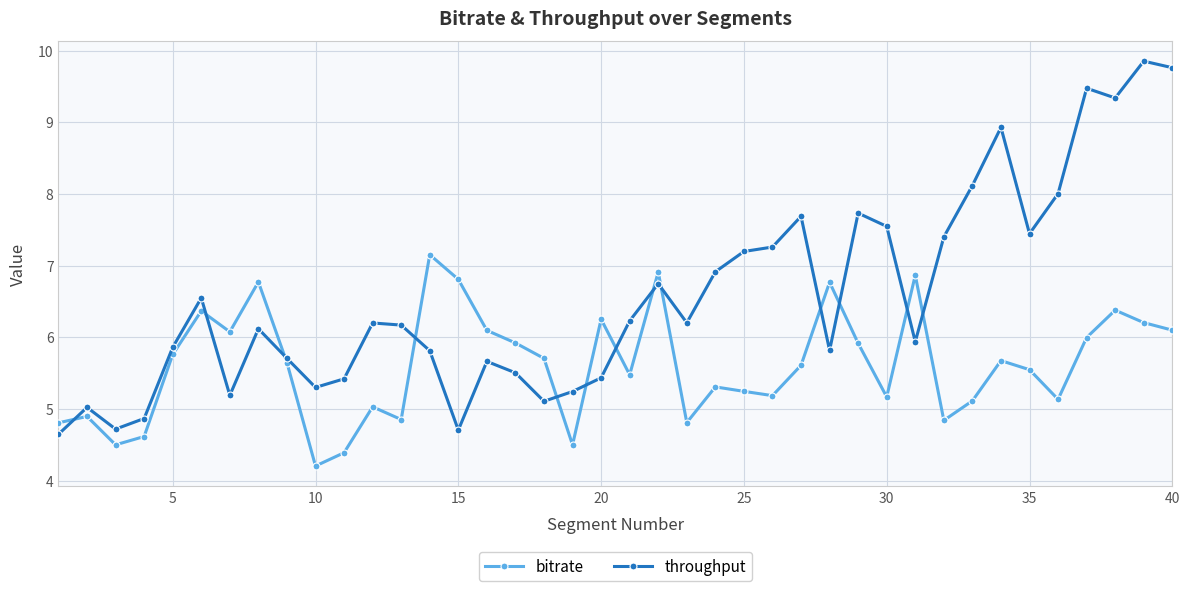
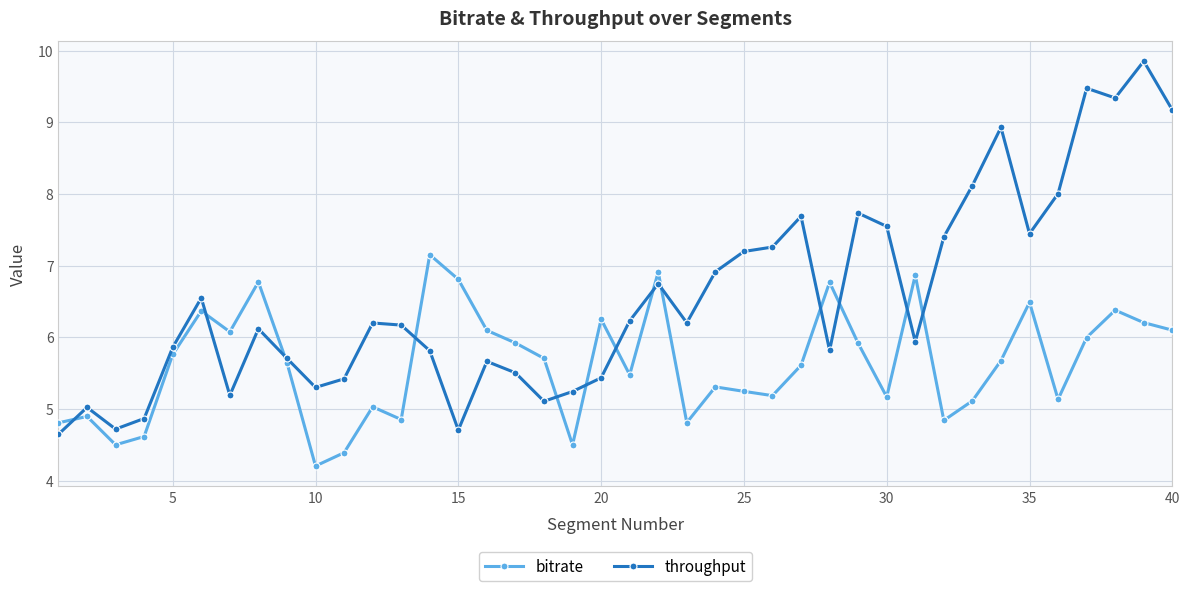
bitrate, 35: 5.5 -> 6.5
throughput, 40: 9.8 -> 9.2
